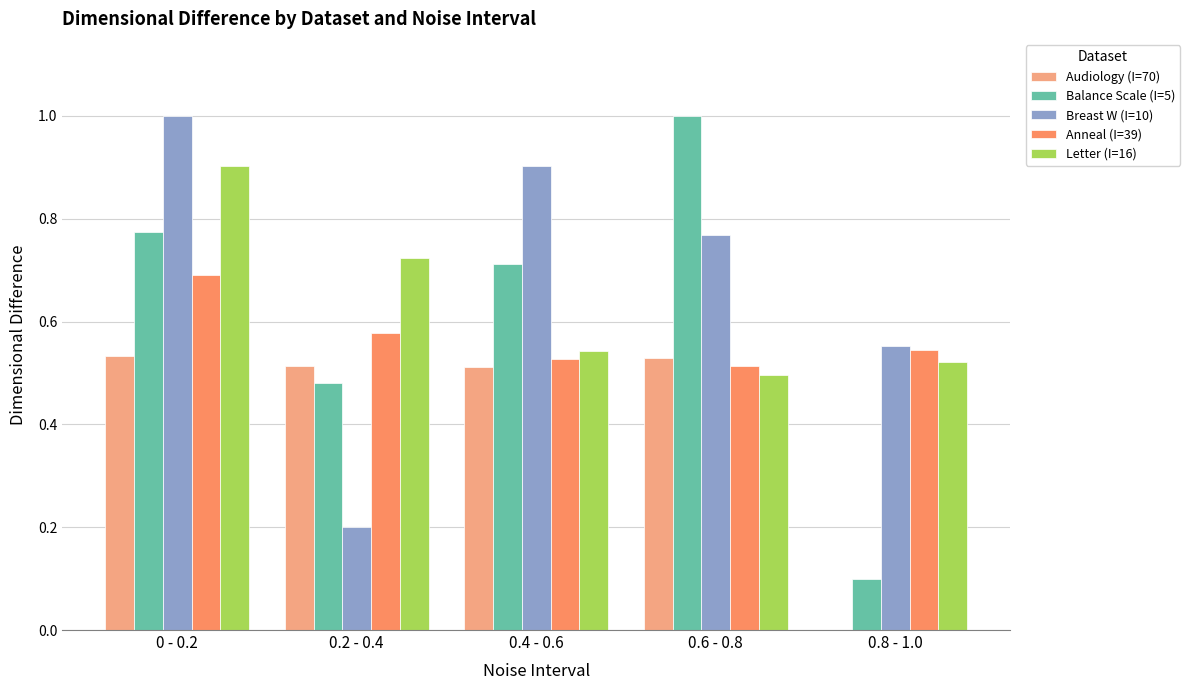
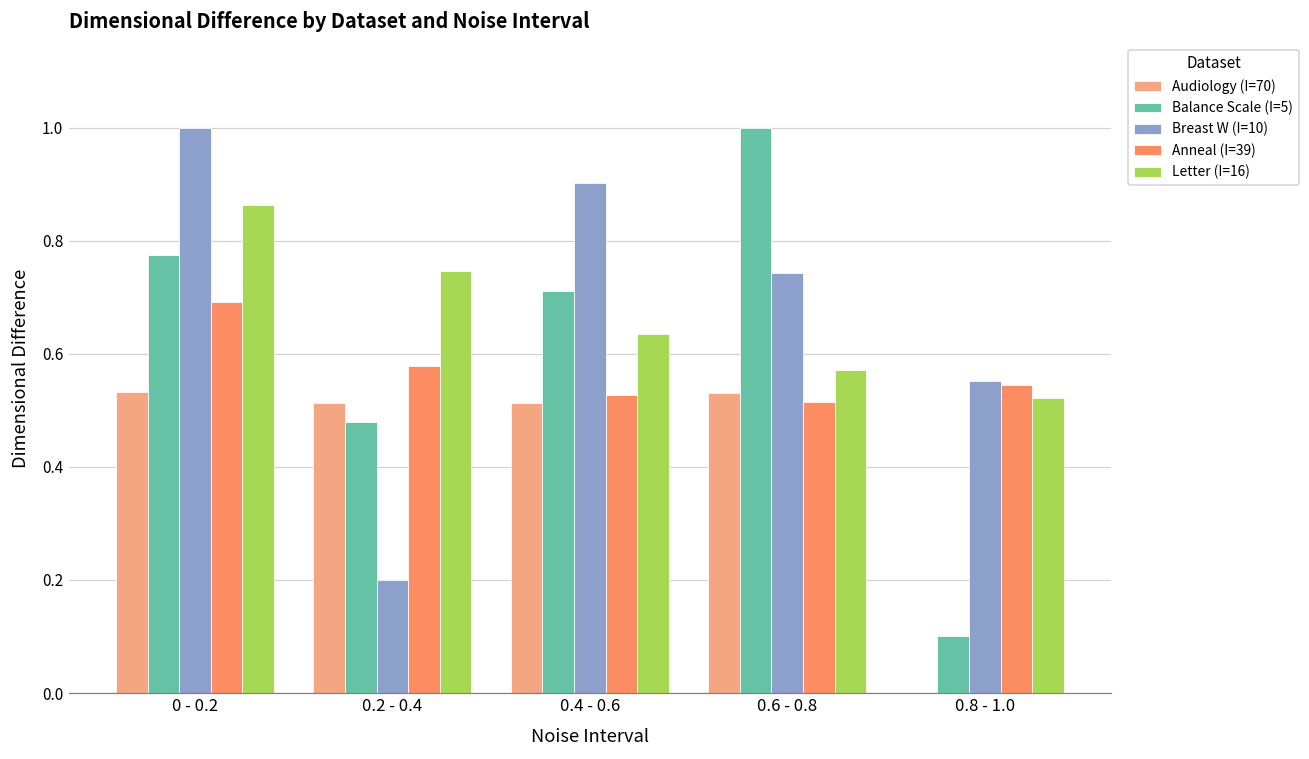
Letter (I=16), 0 - 0.2: 0.90 -> 0.86
Letter (I=16), 0.2 - 0.4: 0.72 -> 0.75
Letter (I=16), 0.4 - 0.6: 0.54 -> 0.63
Breast W (I=10), 0.6 - 0.8: 0.77 -> 0.74
Letter (I=16), 0.6 - 0.8: 0.50 -> 0.57
